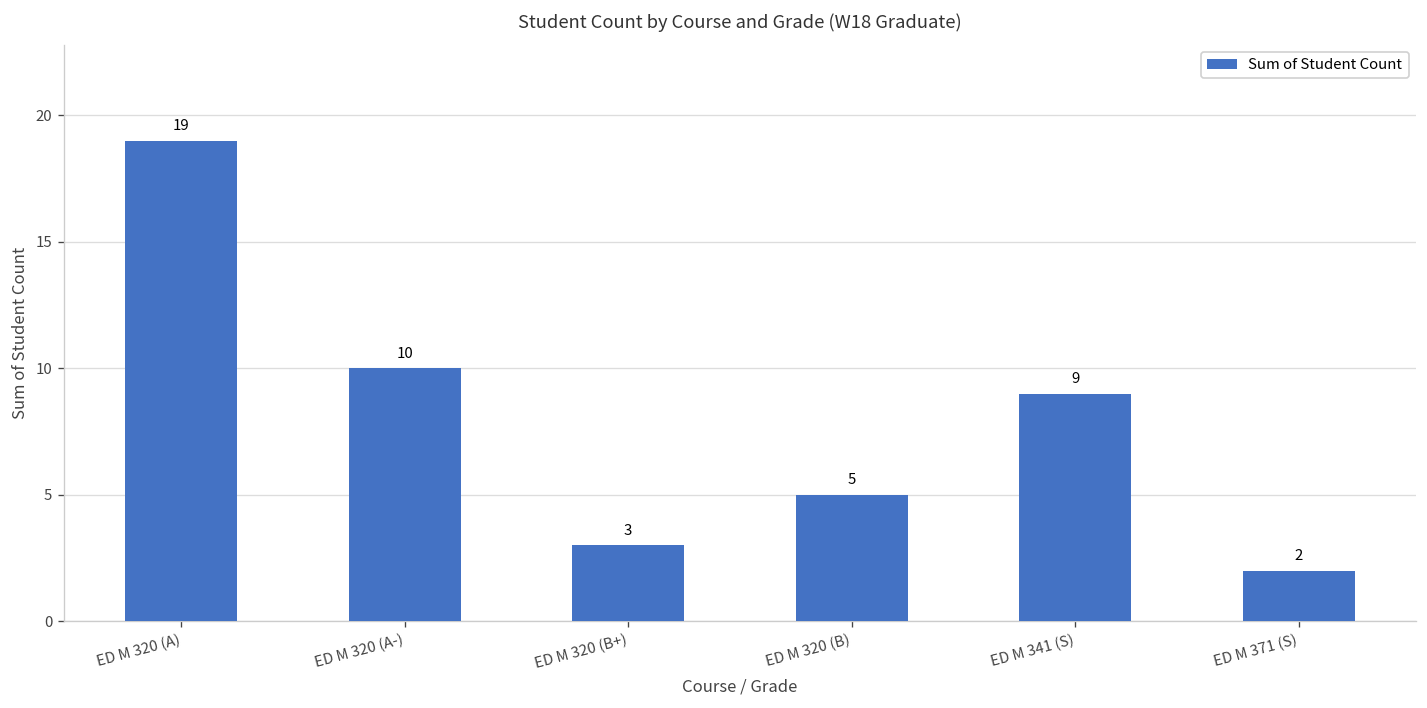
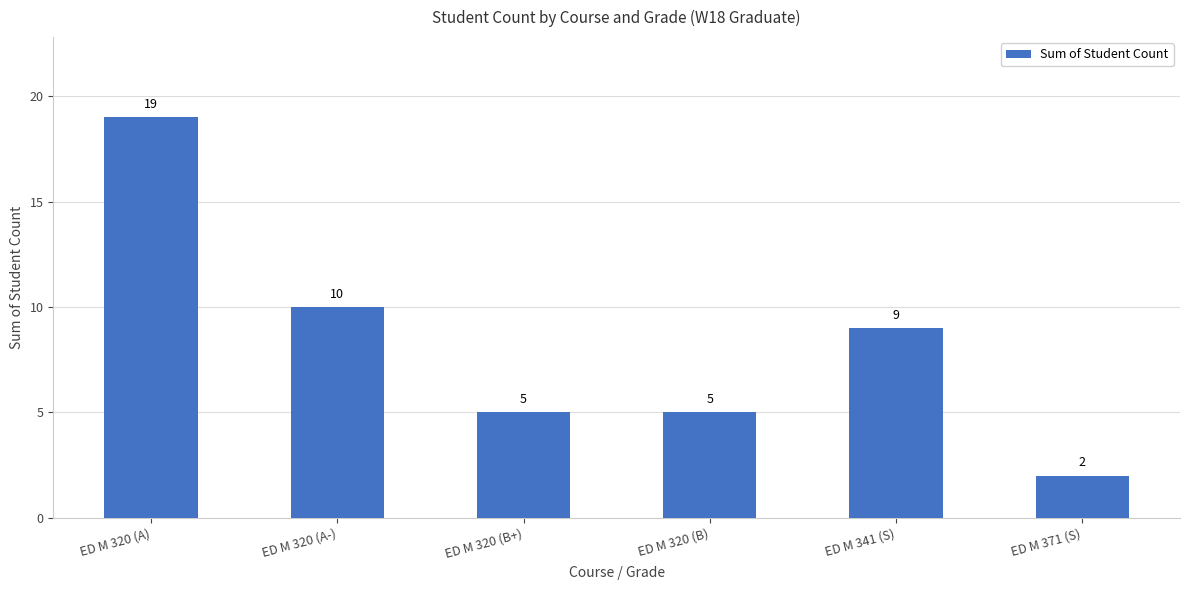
ED M 320 (B+): 3 -> 5
